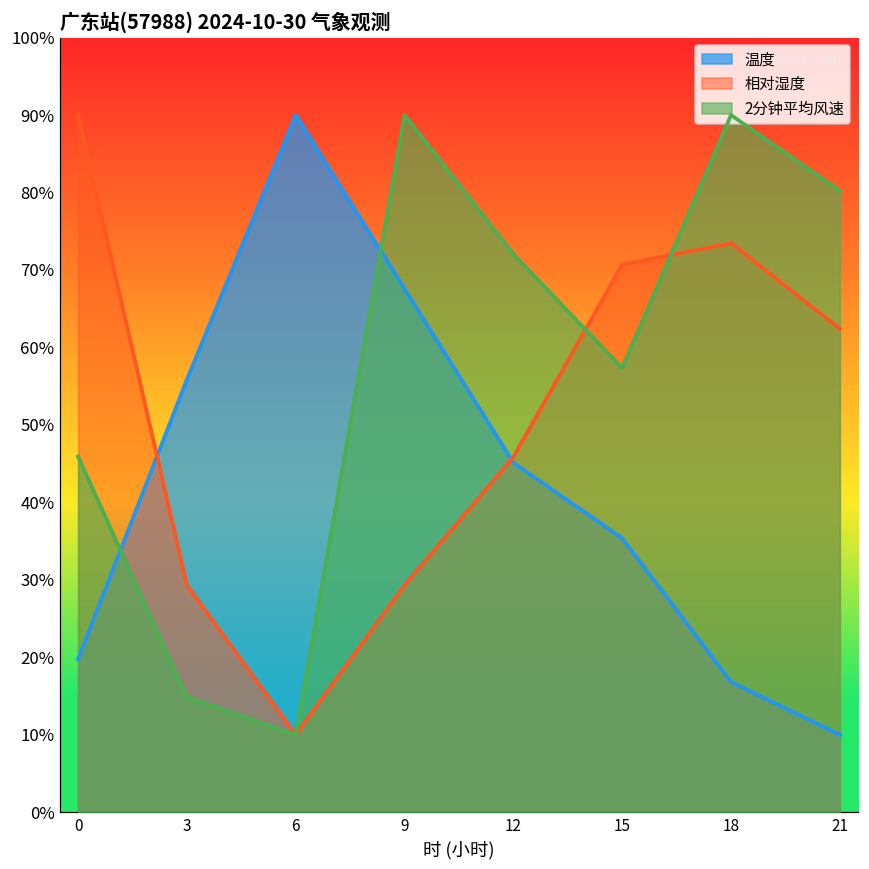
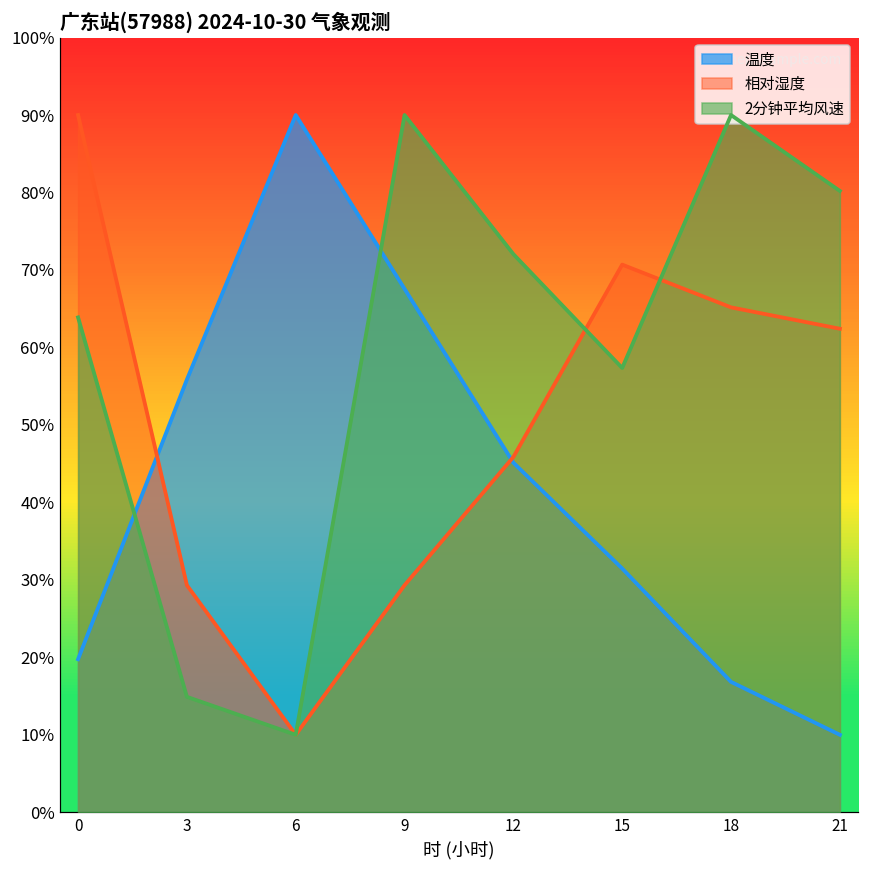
2分钟平均风速, 0: 46% -> 64%
温度, 15: 35% -> 31%
相对湿度, 18: 73% -> 65%
